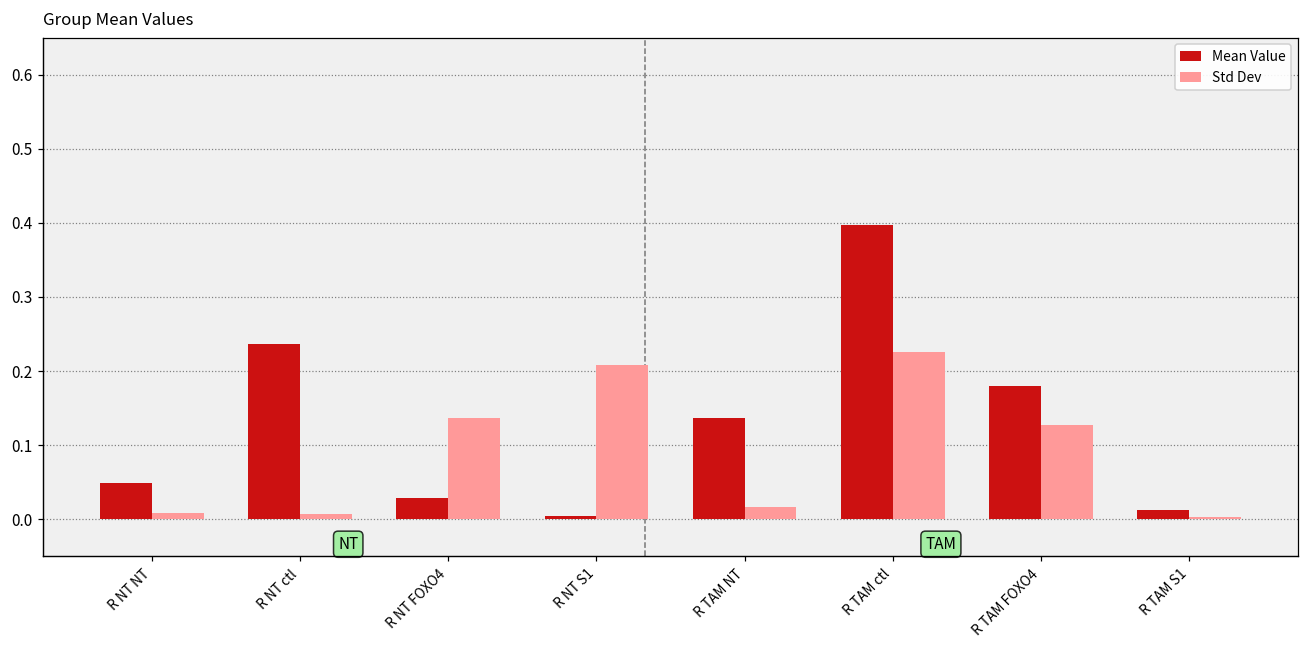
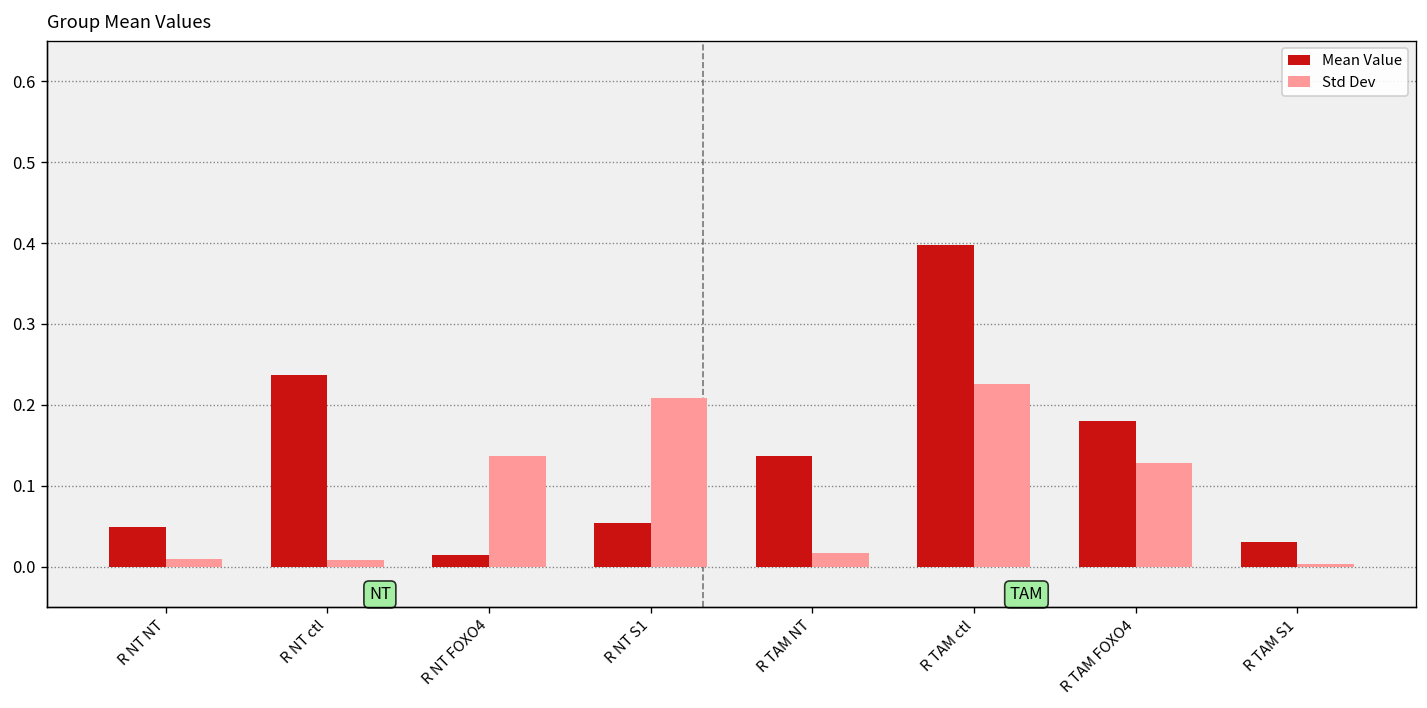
Mean Value, R NT FOXO4: 0.03 -> 0.01
Mean Value, R NT S1: 0.01 -> 0.05
Mean Value, R TAM S1: 0.01 -> 0.03
